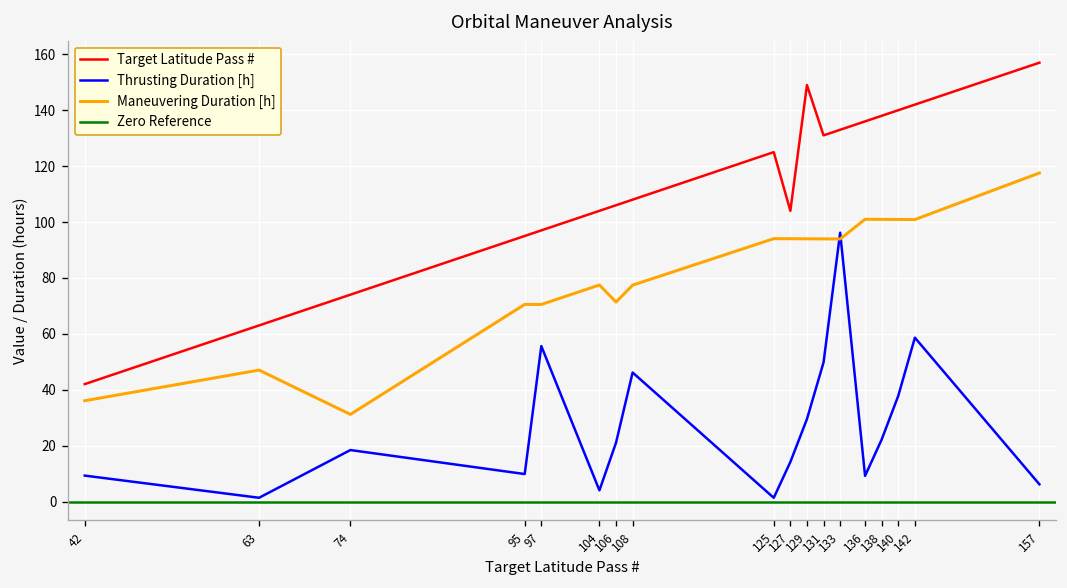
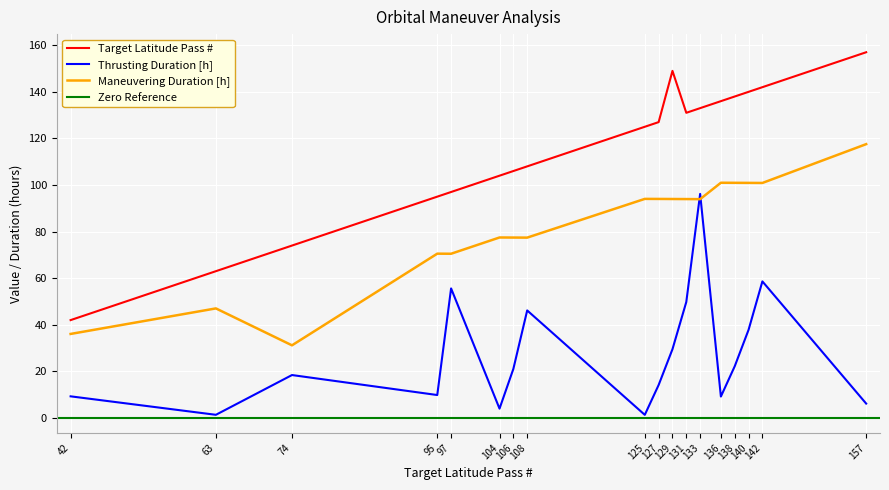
Maneuvering Duration [h], 106: 71 -> 77
Target Latitude Pass #, 127: 104 -> 127
